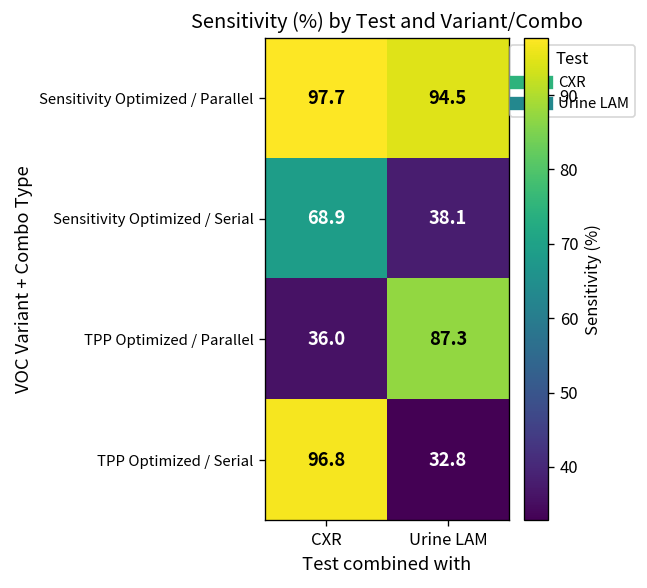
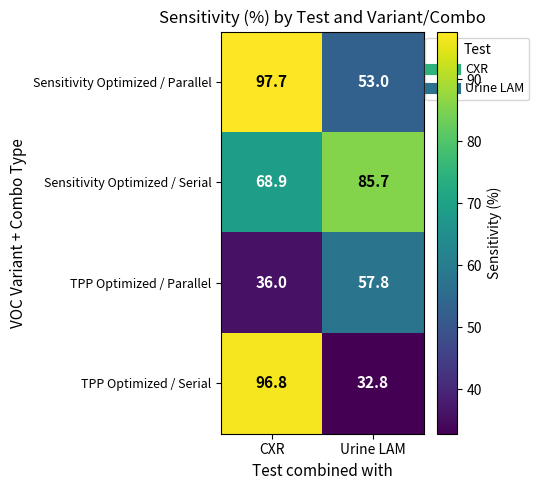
Sensitivity Optimized / Parallel, Urine LAM: 94.5 -> 53.0
Sensitivity Optimized / Serial, Urine LAM: 38.1 -> 85.7
TPP Optimized / Parallel, Urine LAM: 87.3 -> 57.8
